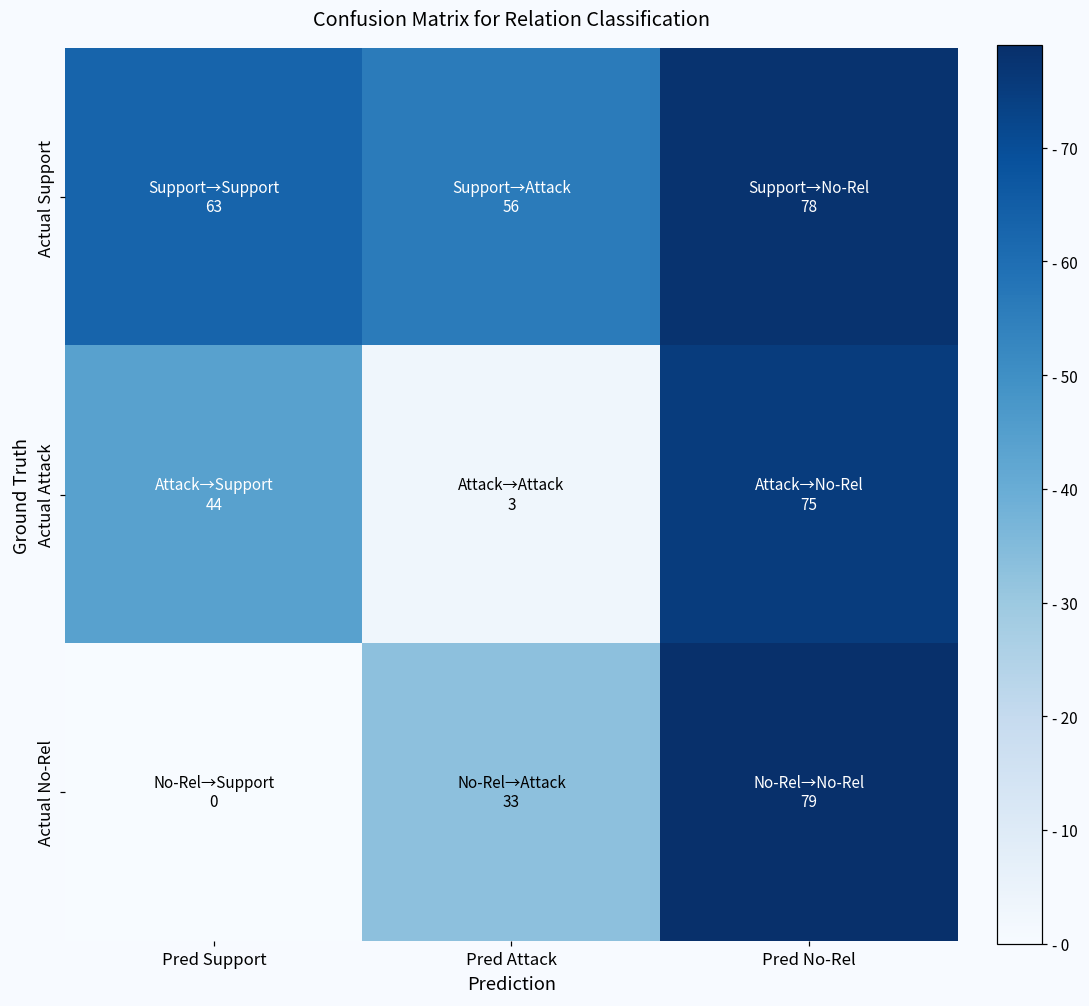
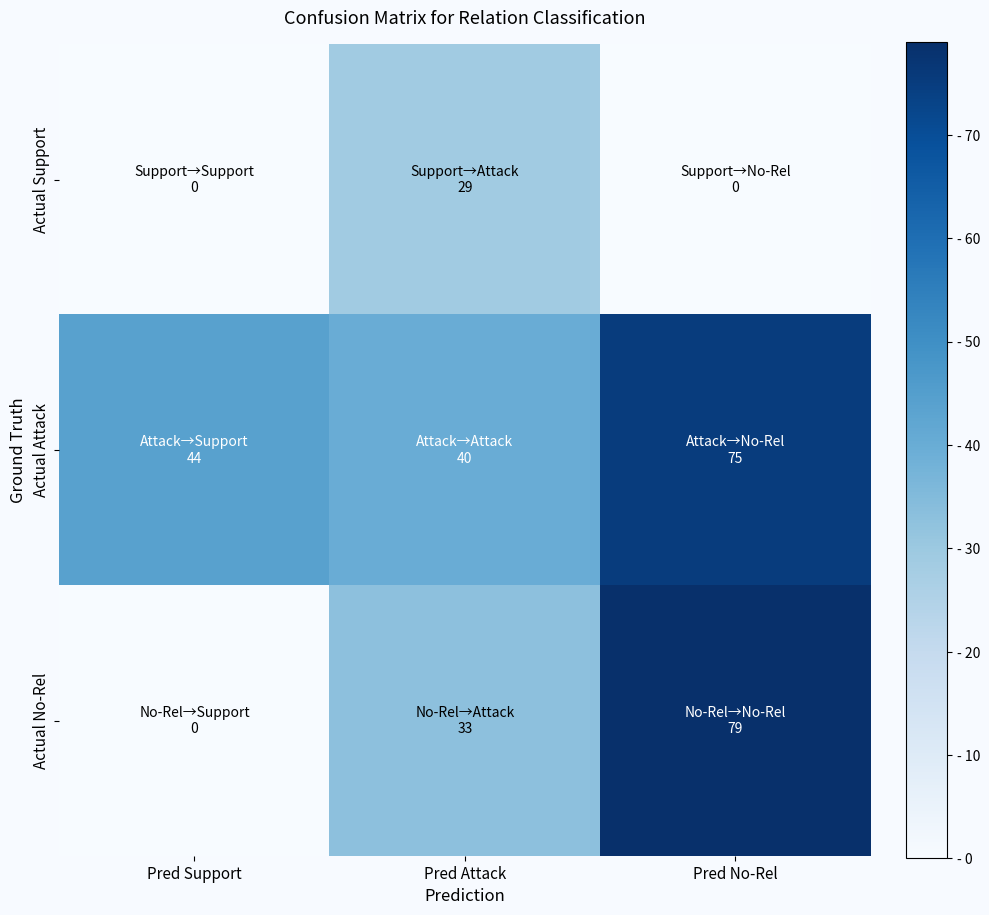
Actual Support, Pred Support: 63 -> 0
Actual Support, Pred Attack: 56 -> 29
Actual Support, Pred No-Rel: 78 -> 0
Actual Attack, Pred Attack: 3 -> 40
